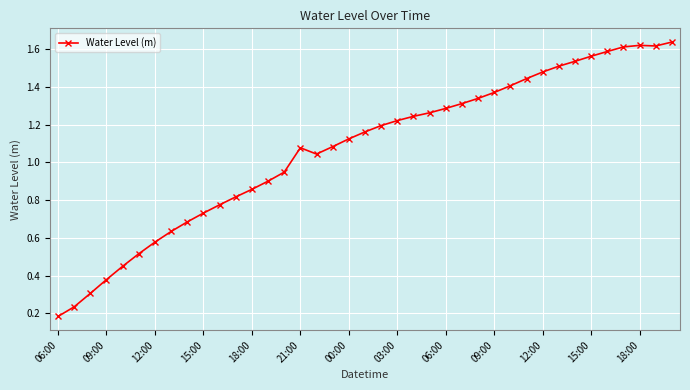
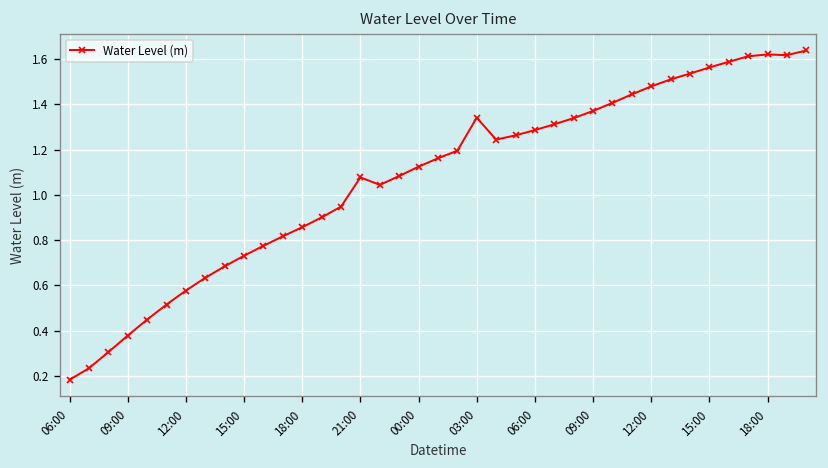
03:00: 1.22 -> 1.34
